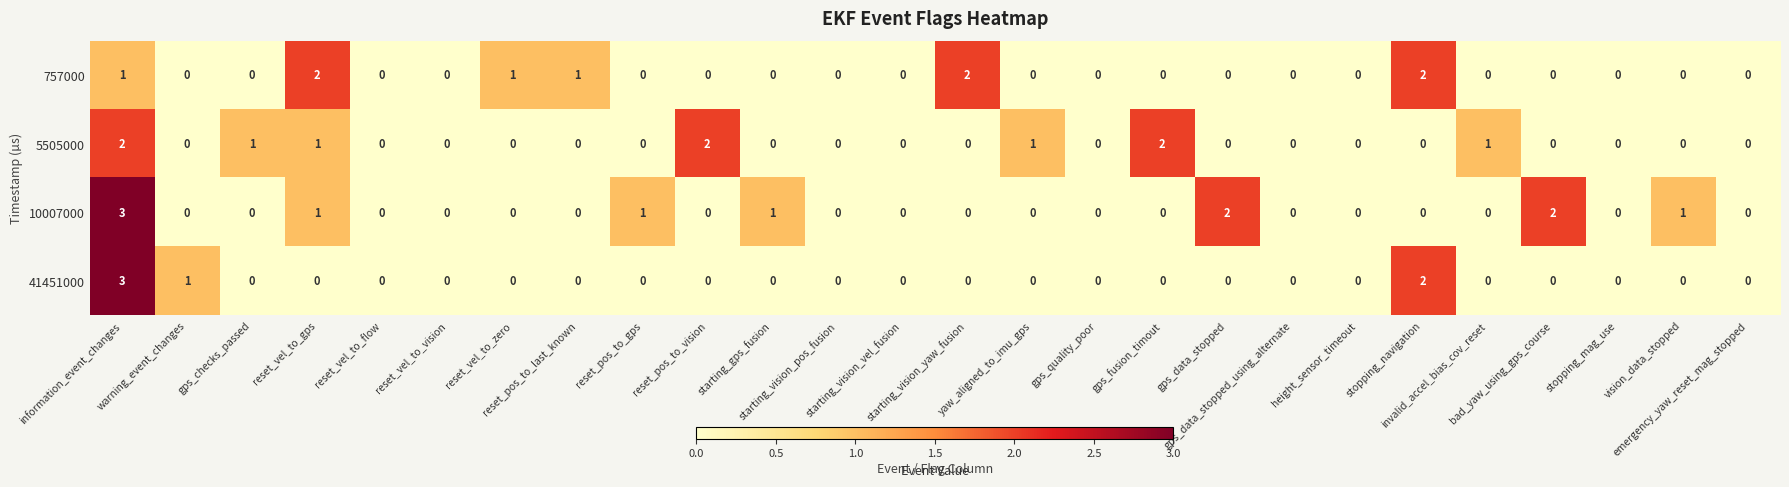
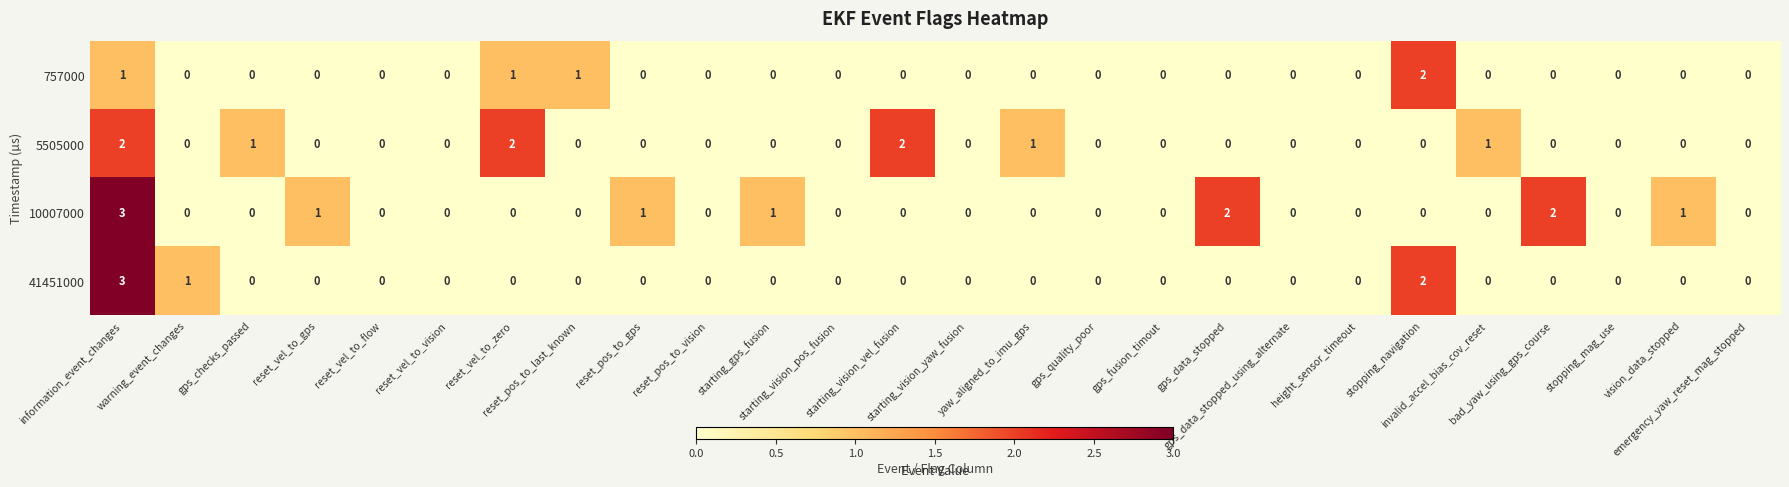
757000, reset_vel_to_gps: 2 -> 0
757000, starting_vision_yaw_fusion: 2 -> 0
5505000, reset_vel_to_gps: 1 -> 0
5505000, reset_vel_to_zero: 0 -> 2
5505000, reset_pos_to_vision: 2 -> 0
5505000, starting_vision_vel_fusion: 0 -> 2
5505000, gps_fusion_timout: 2 -> 0
